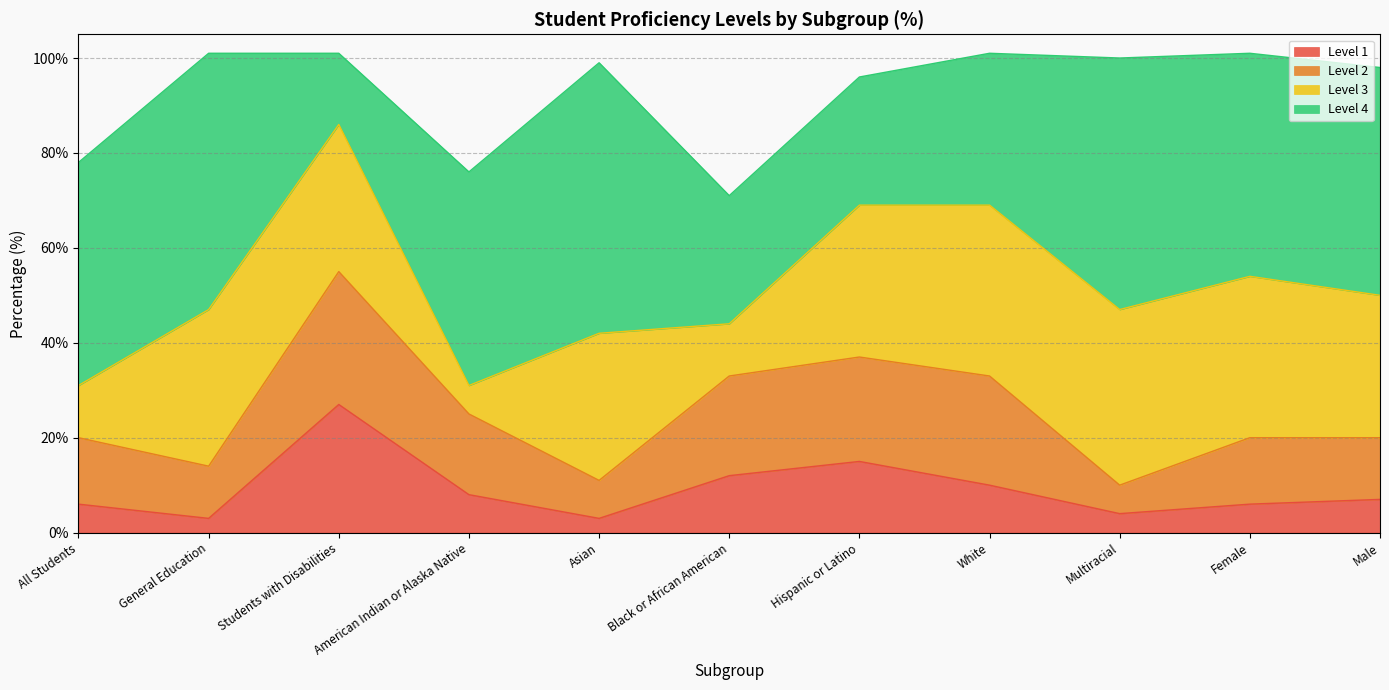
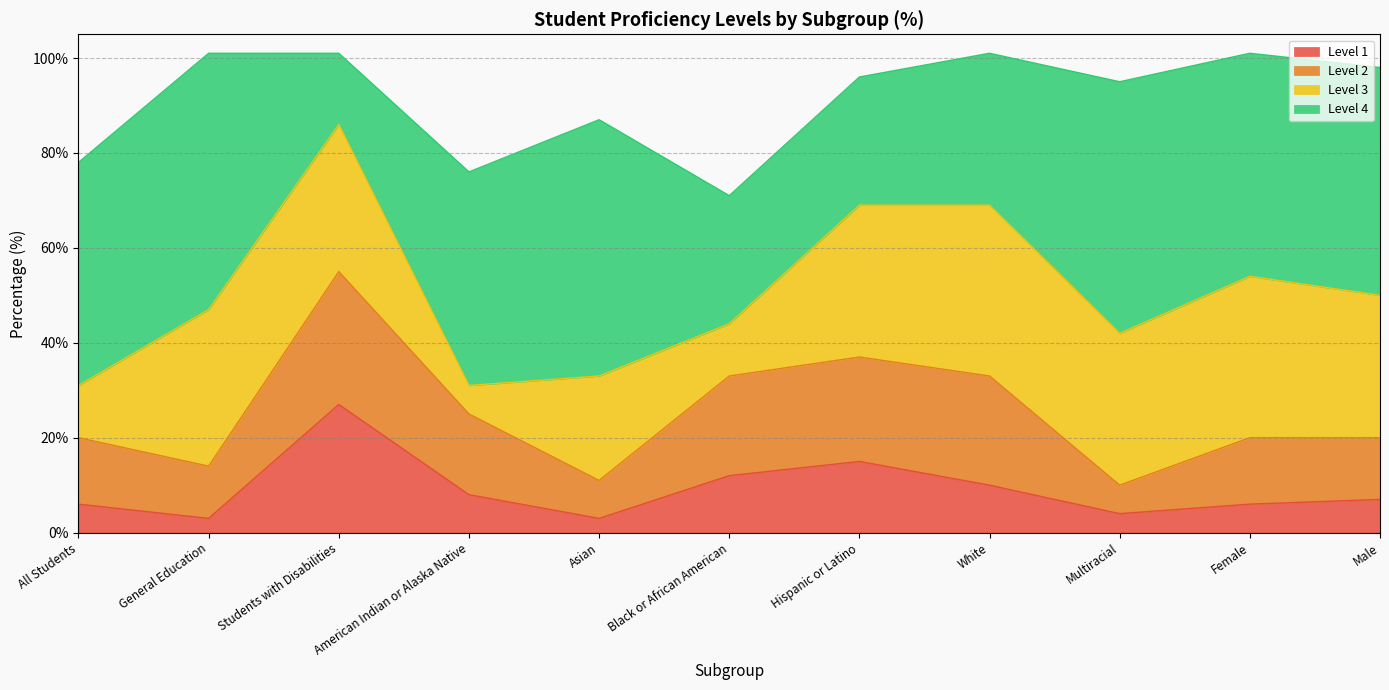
Level 3, Asian: 31% -> 22%
Level 4, Asian: 57% -> 54%
Level 3, Multiracial: 37% -> 32%
